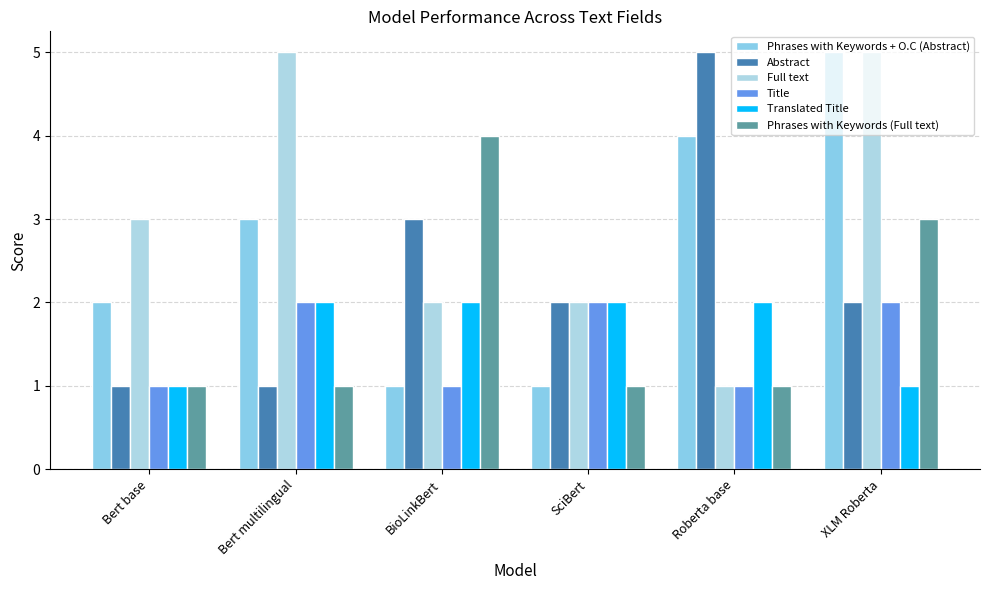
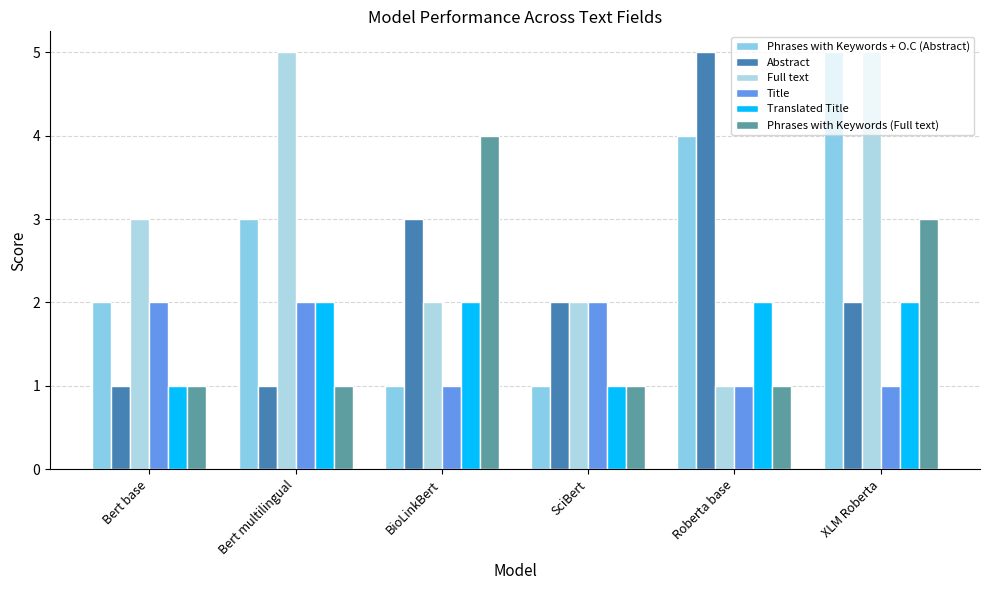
Title, Bert base: 1 -> 2
Translated Title, SciBert: 2 -> 1
Title, XLM Roberta: 2 -> 1
Translated Title, XLM Roberta: 1 -> 2
